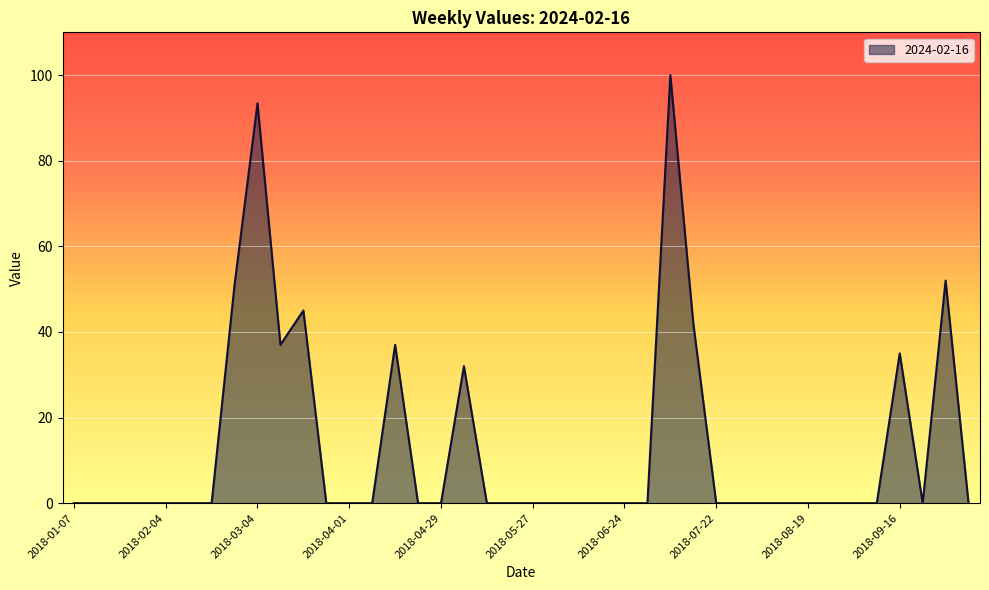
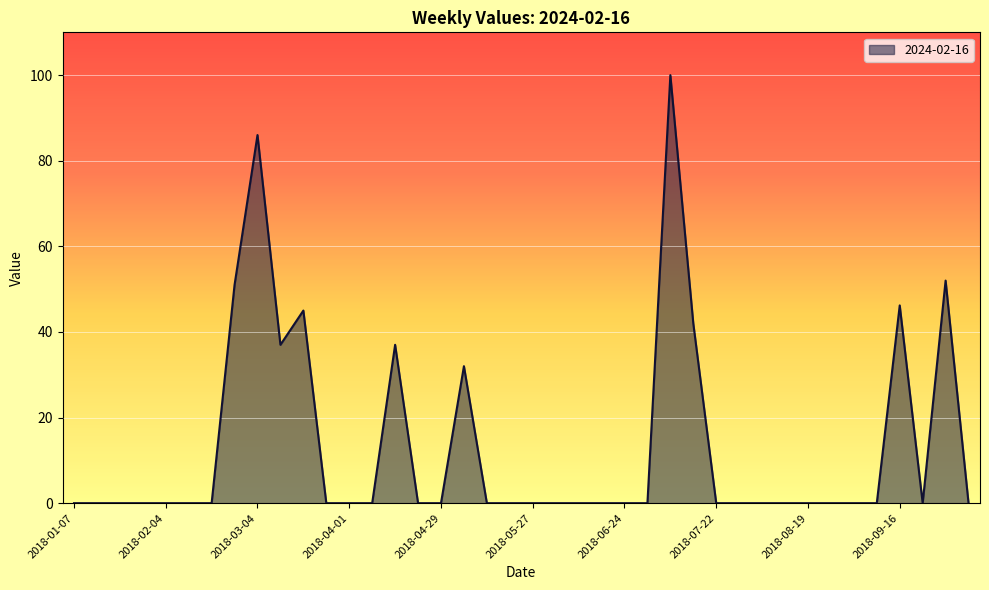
2018-03-04: 93 -> 86
2018-09-16: 35 -> 46
